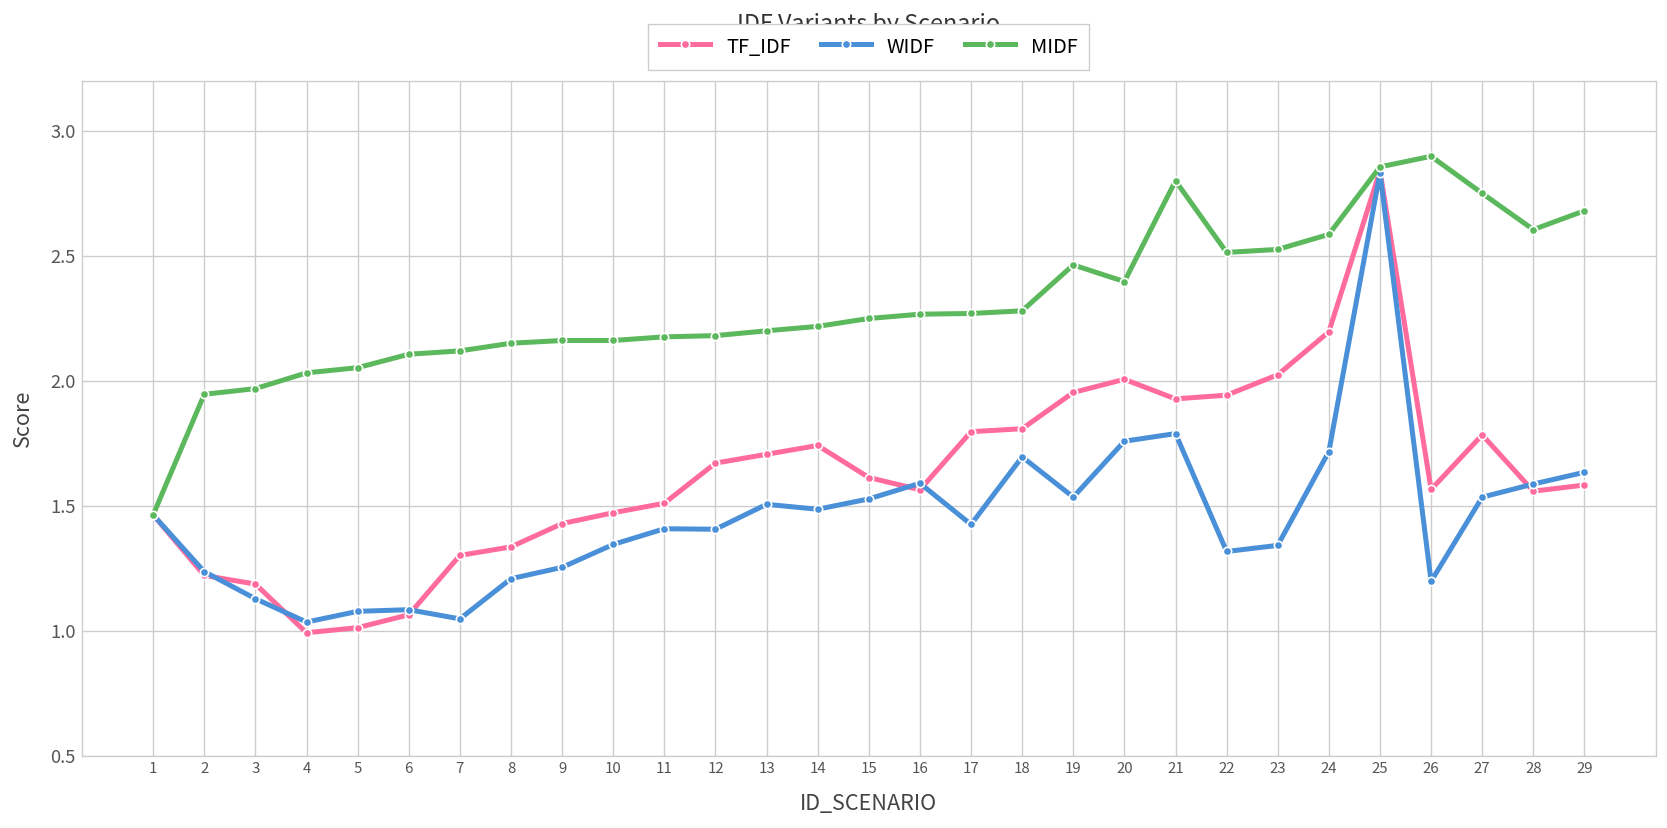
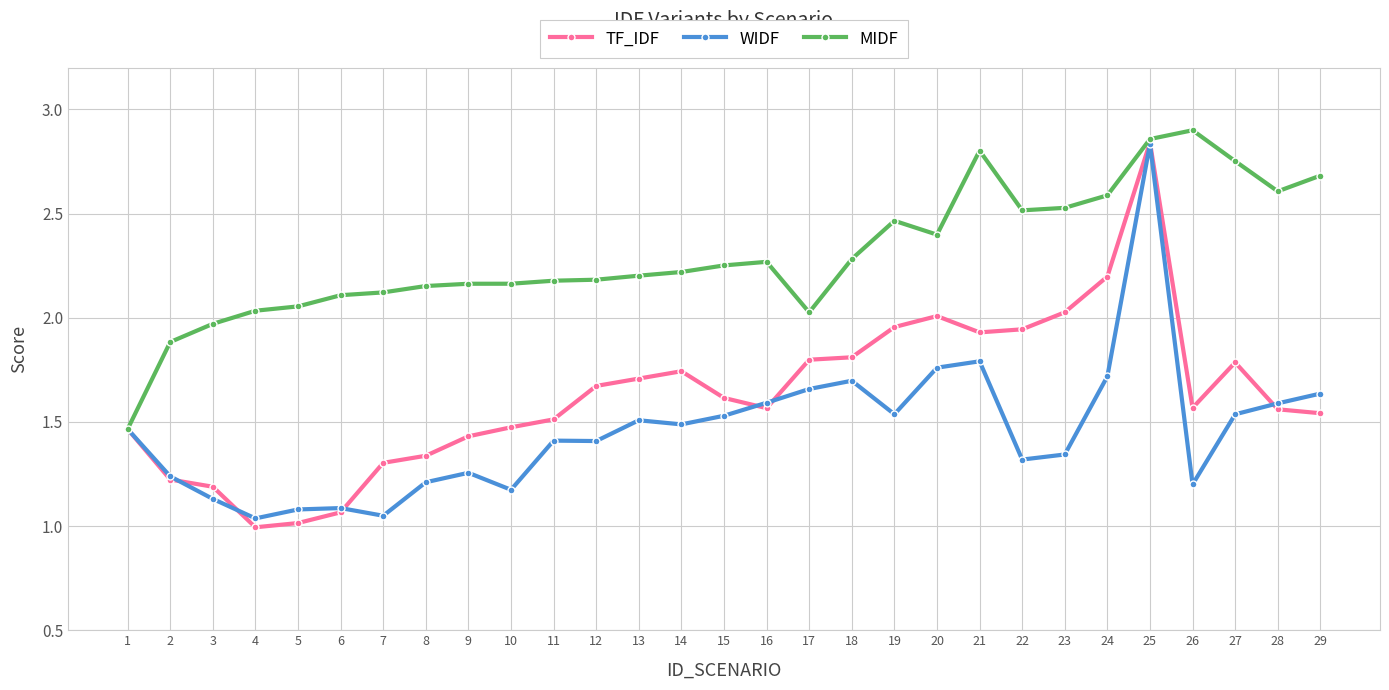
MIDF, 2: 1.95 -> 1.88
WIDF, 10: 1.35 -> 1.17
WIDF, 17: 1.43 -> 1.66
MIDF, 17: 2.27 -> 2.03
TF_IDF, 29: 1.58 -> 1.54
